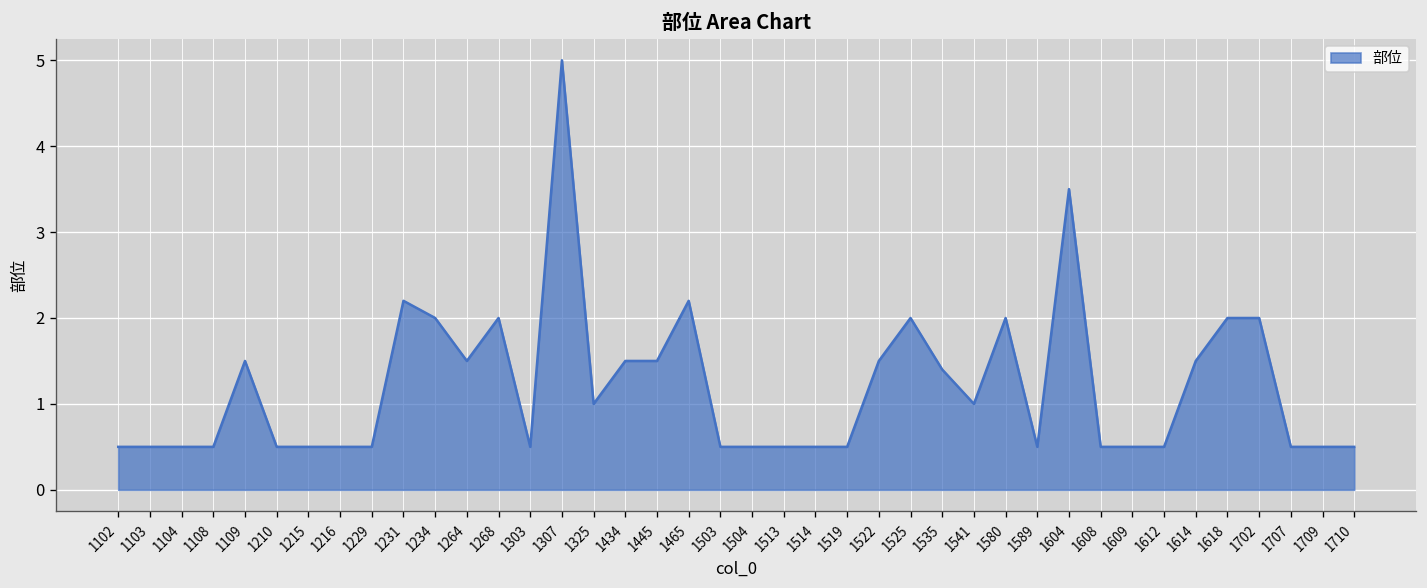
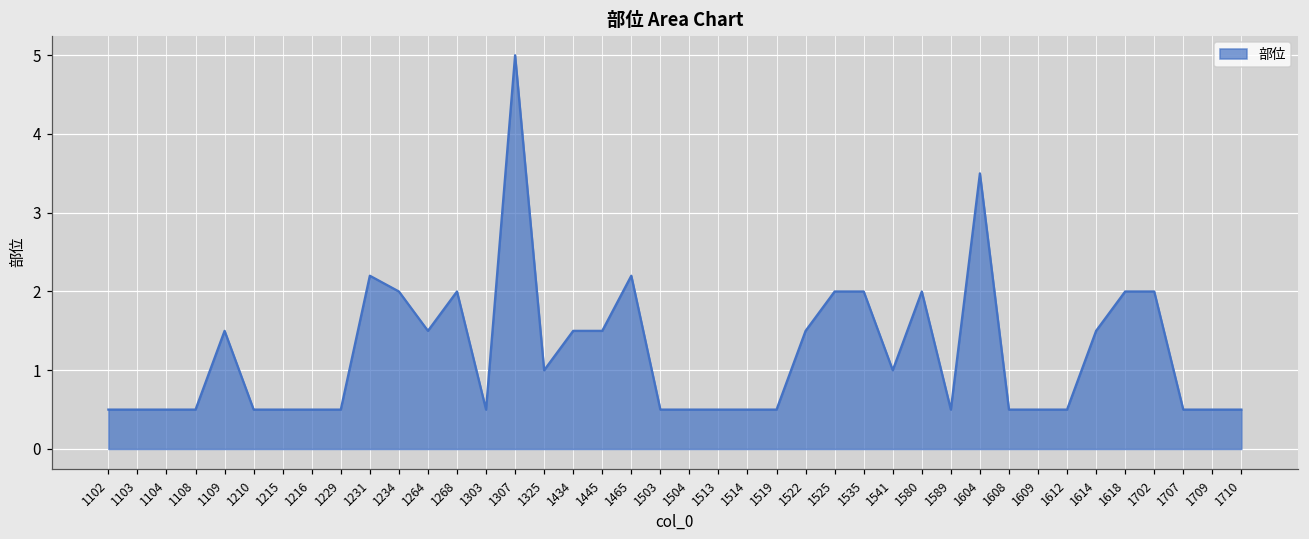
1535: 1.4 -> 2.0
